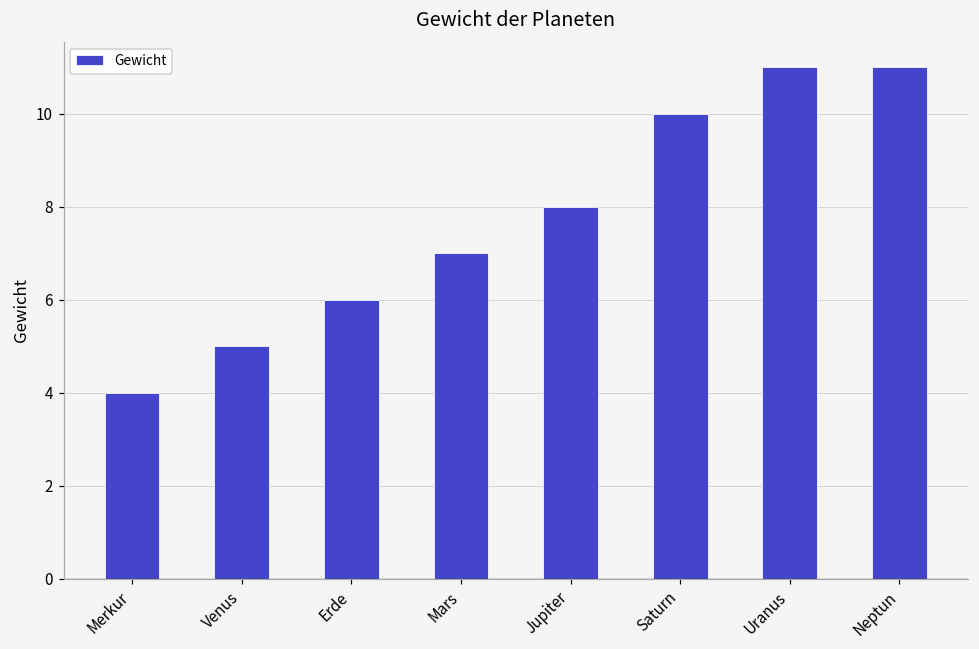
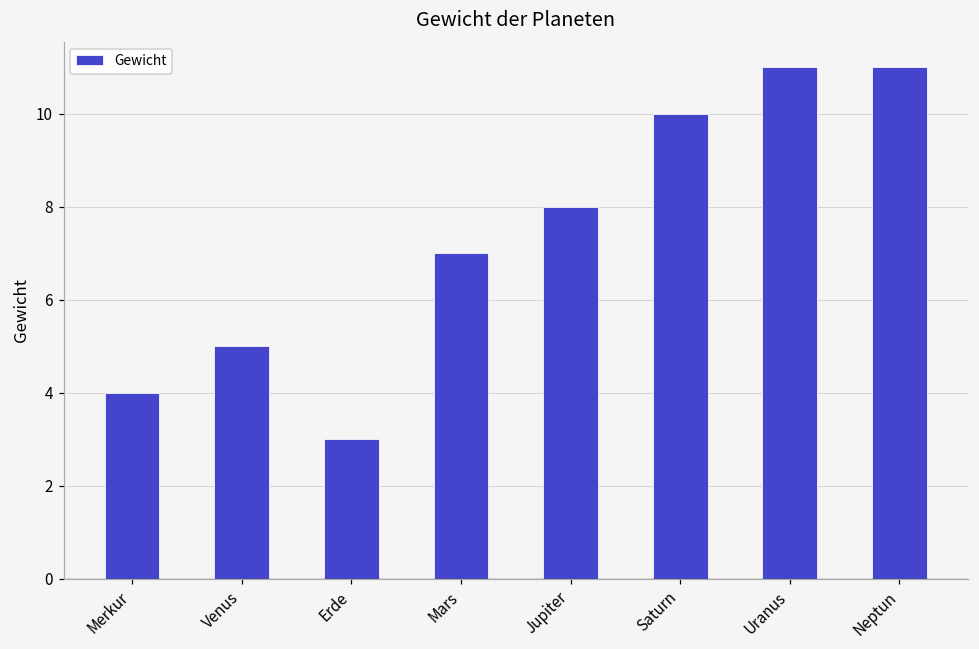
Erde: 6 -> 3
